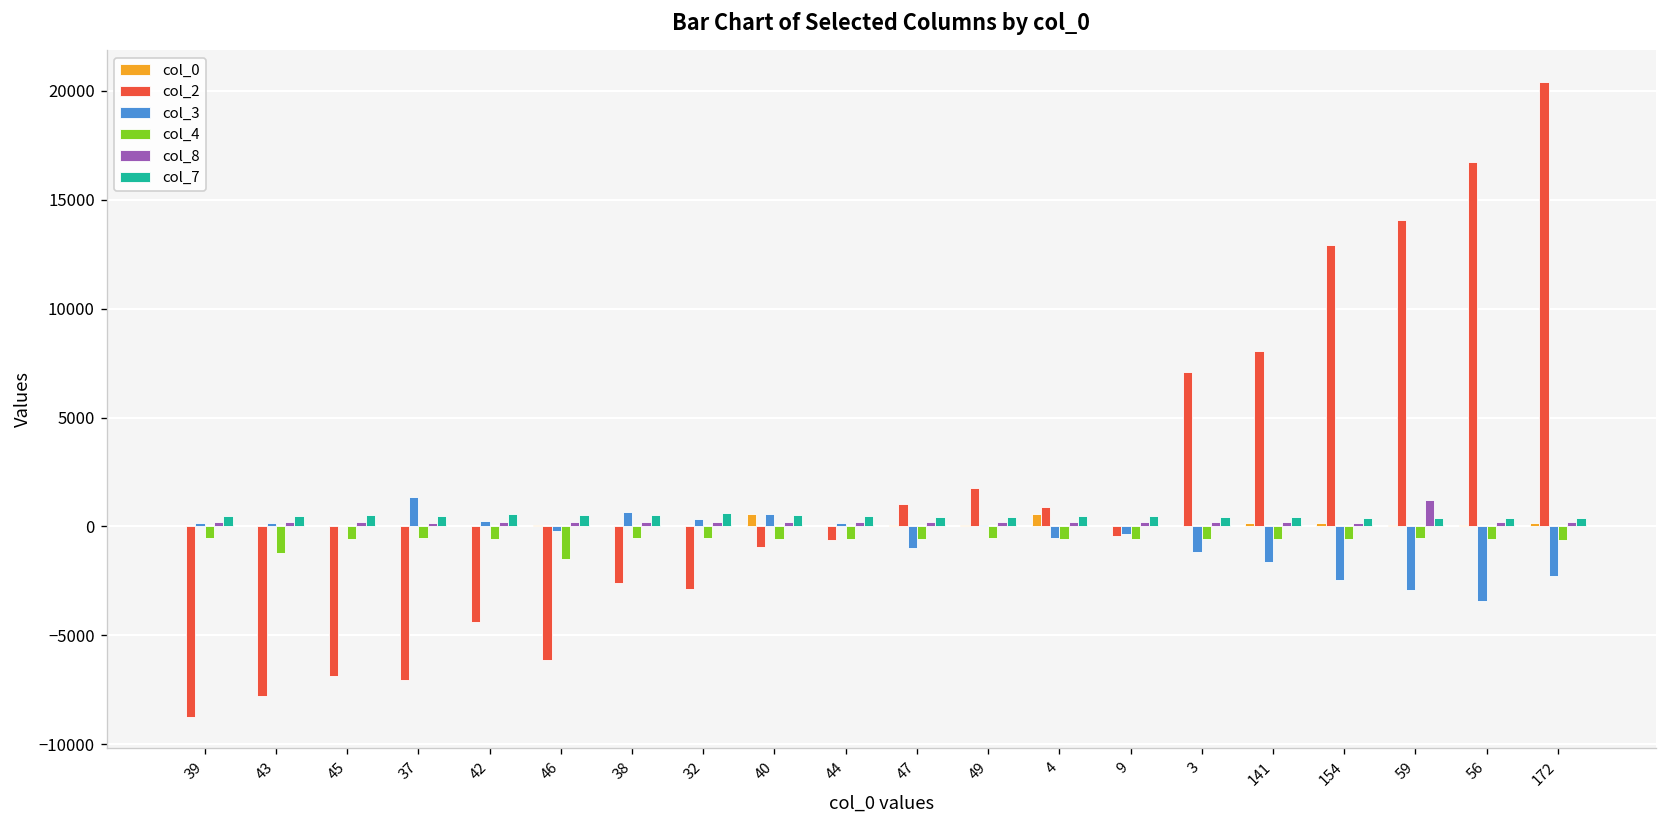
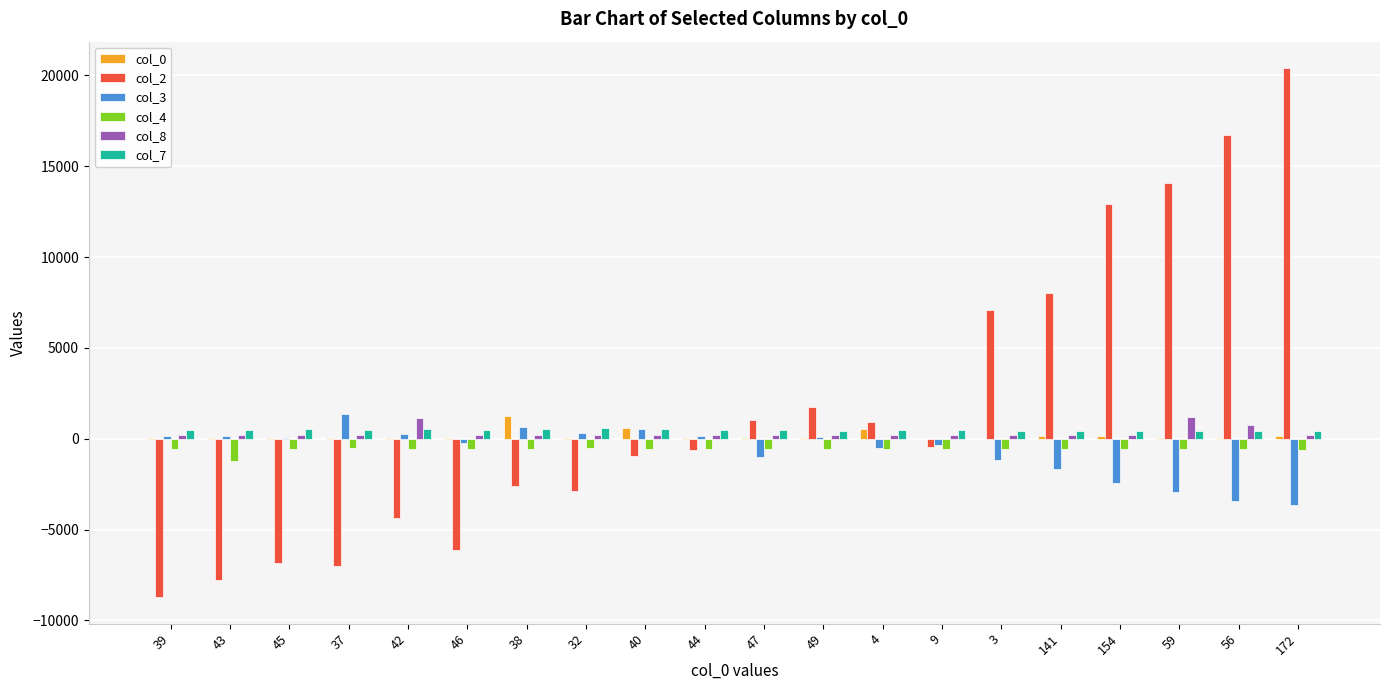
col_8, 42: 200 -> 1100
col_4, 46: -1500 -> -600
col_0, 38: 0 -> 1300
col_8, 56: 200 -> 800
col_3, 172: -2300 -> -3600
